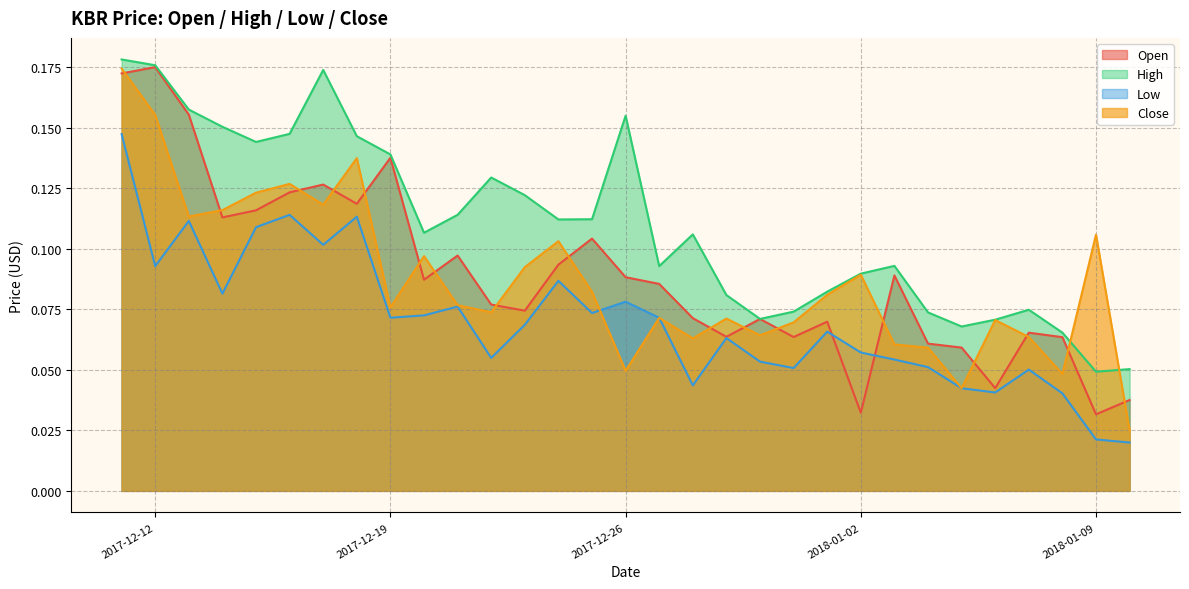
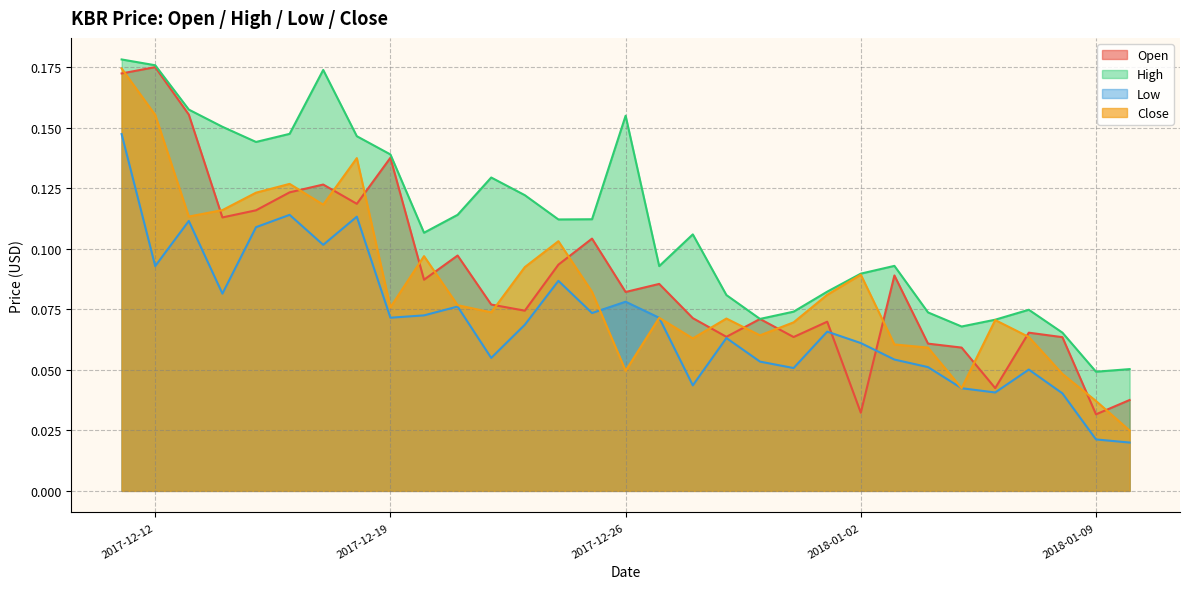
Open, 2017-12-26: 0.088 -> 0.082
Low, 2018-01-02: 0.057 -> 0.061
Close, 2018-01-09: 0.106 -> 0.037
